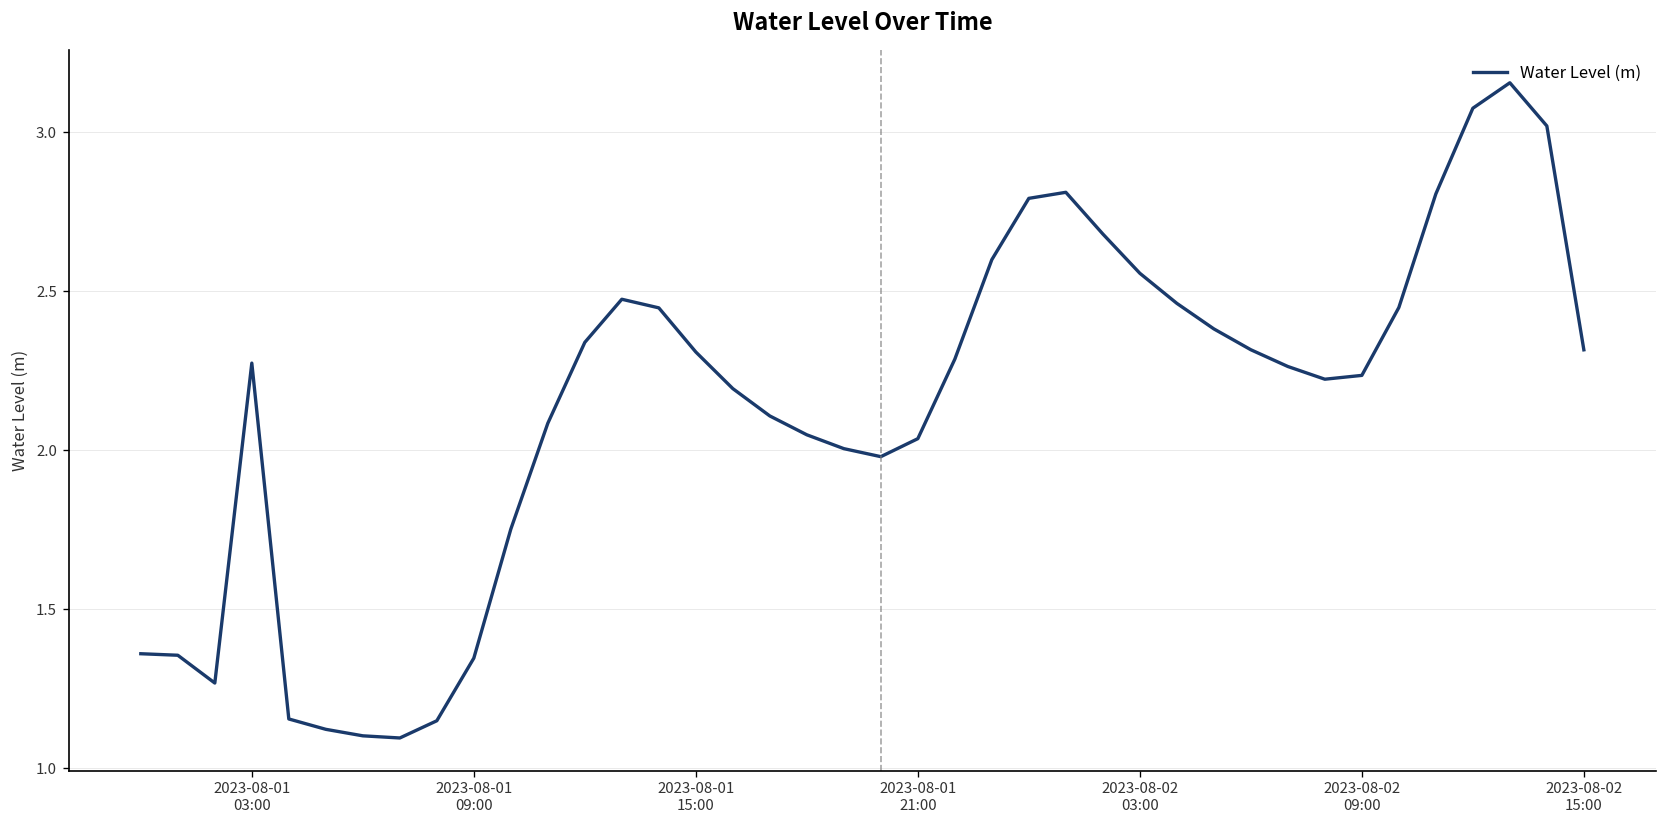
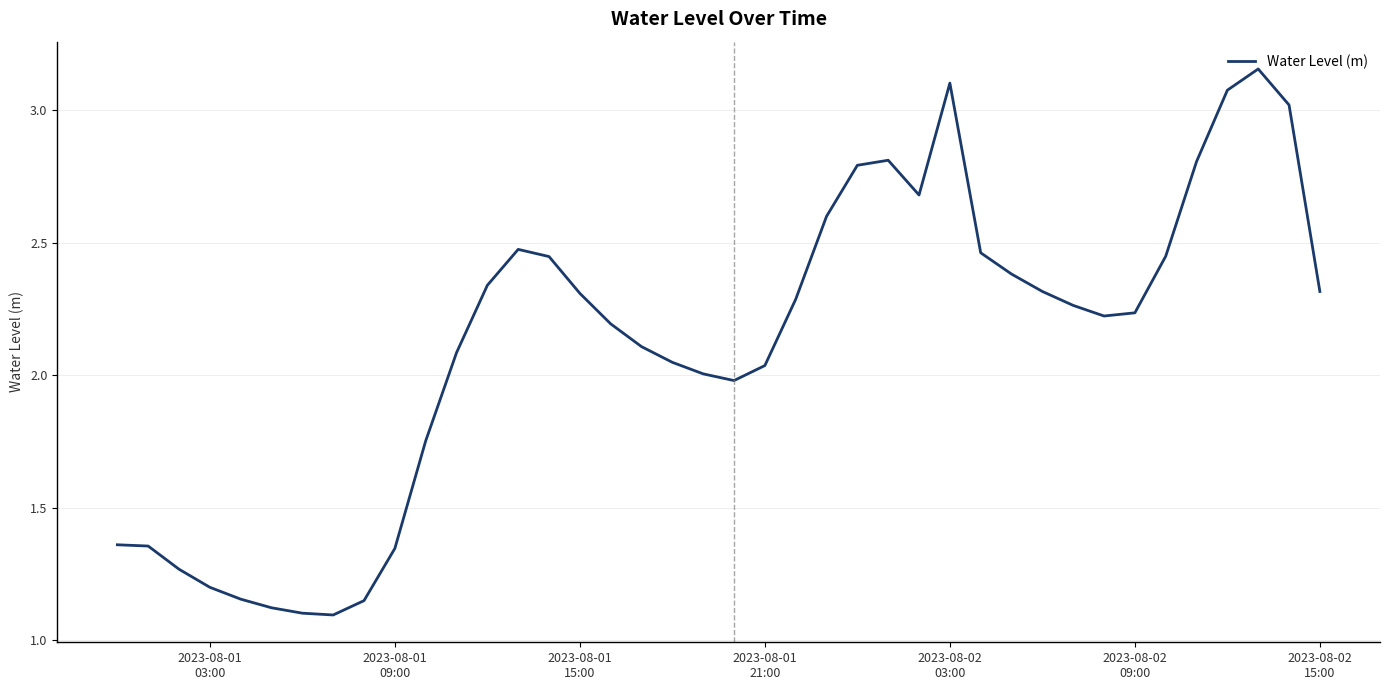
2023-08-01 03:00: 2.27 -> 1.20
2023-08-02 03:00: 2.56 -> 3.10
